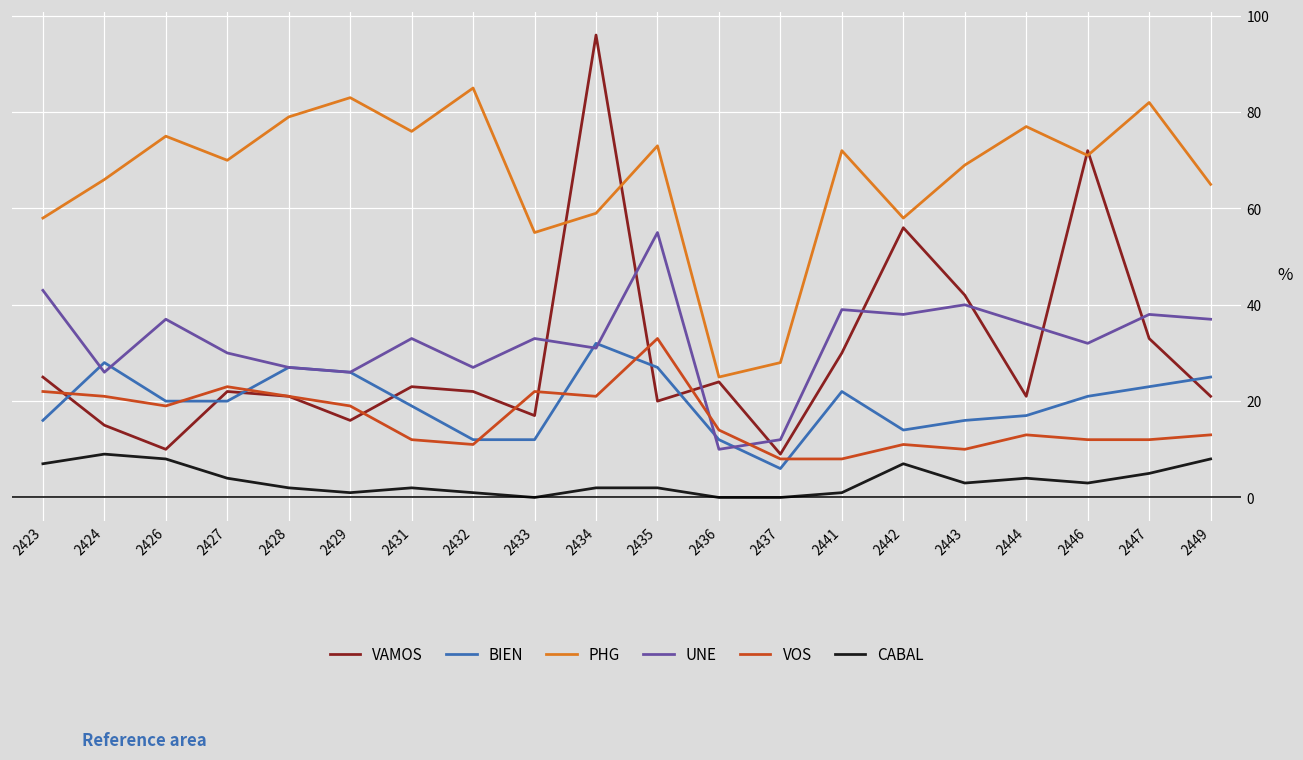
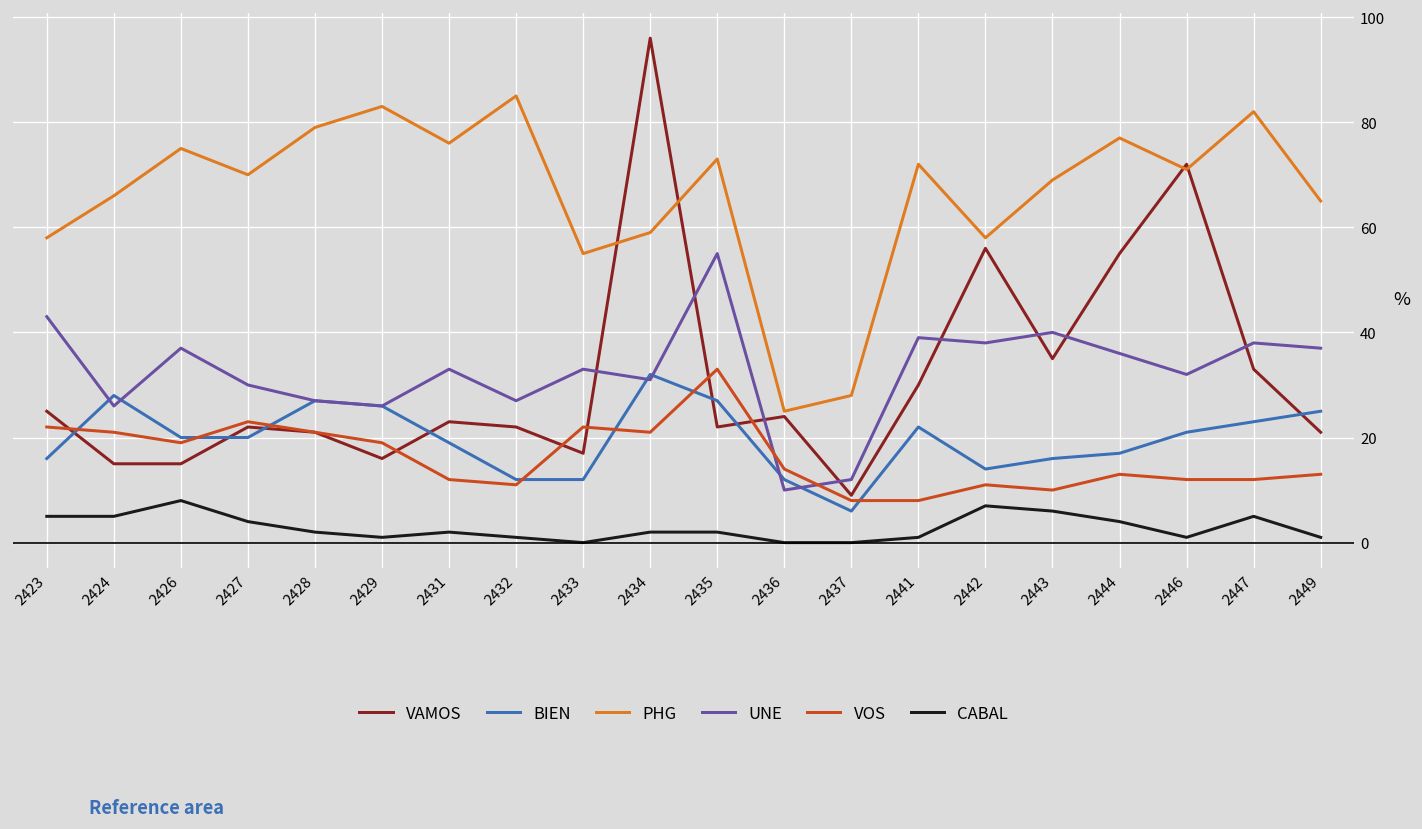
CABAL, 2423: 7 -> 5
CABAL, 2424: 9 -> 5
VAMOS, 2426: 10 -> 15
VAMOS, 2435: 20 -> 22
VAMOS, 2443: 42 -> 35
CABAL, 2443: 3 -> 6
VAMOS, 2444: 21 -> 55
CABAL, 2446: 3 -> 1
CABAL, 2449: 8 -> 1
